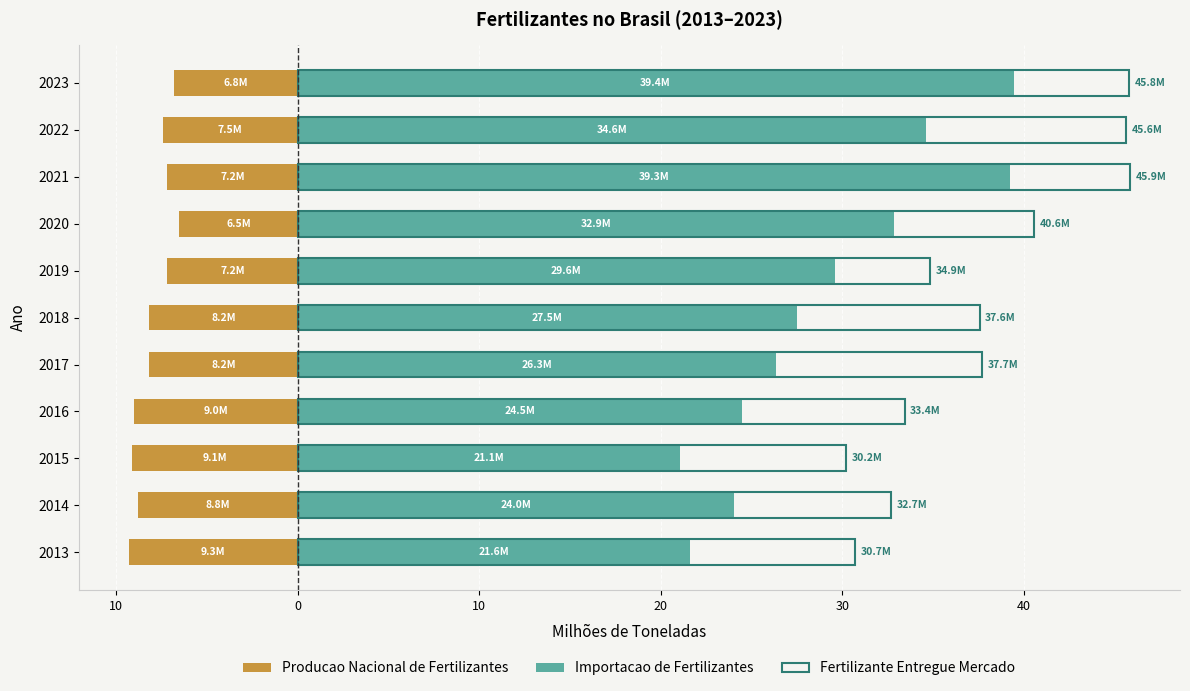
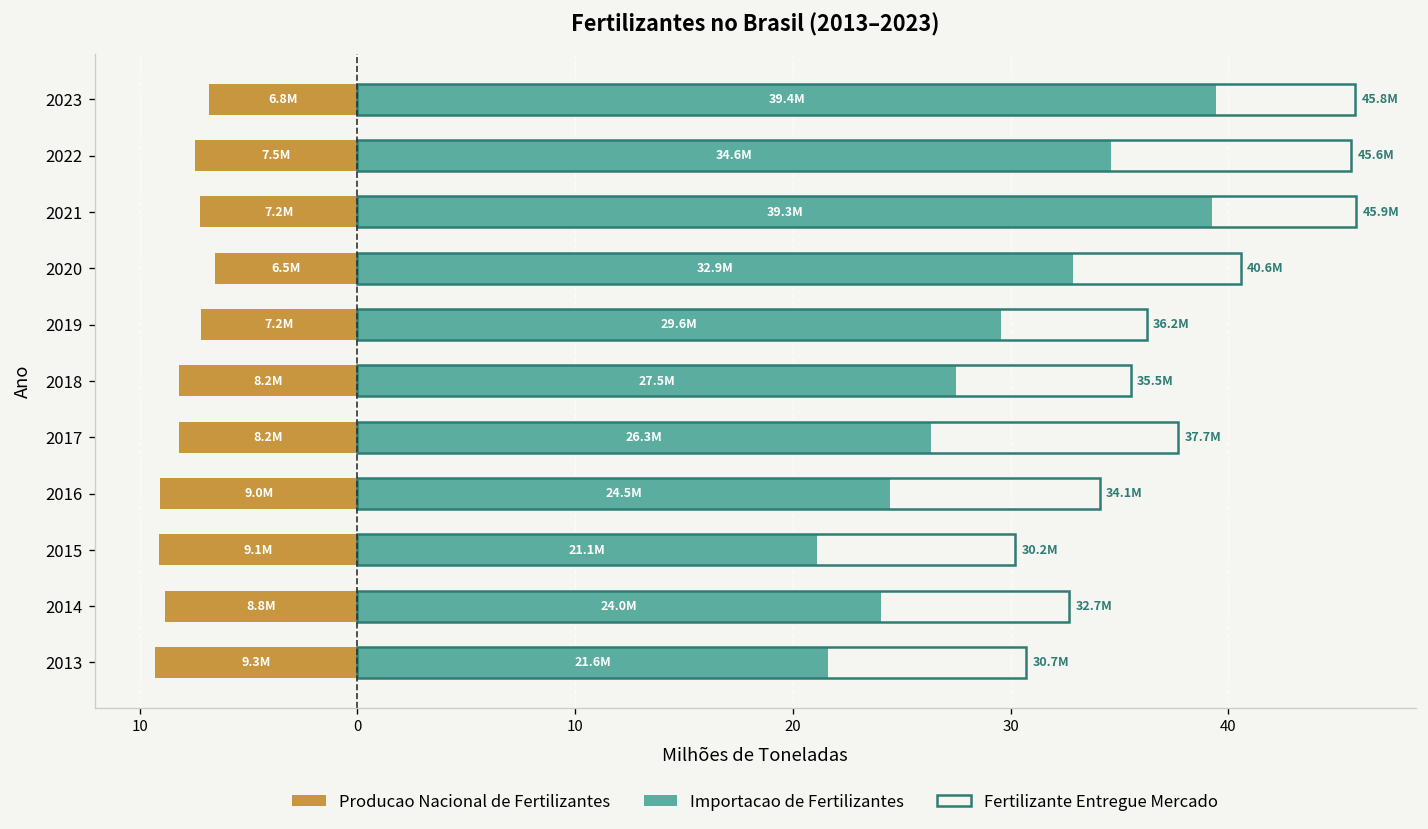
Fertilizante Entregue Mercado, 2019: 34.9M -> 36.2M
Fertilizante Entregue Mercado, 2018: 37.6M -> 35.5M
Fertilizante Entregue Mercado, 2016: 33.4M -> 34.1M
